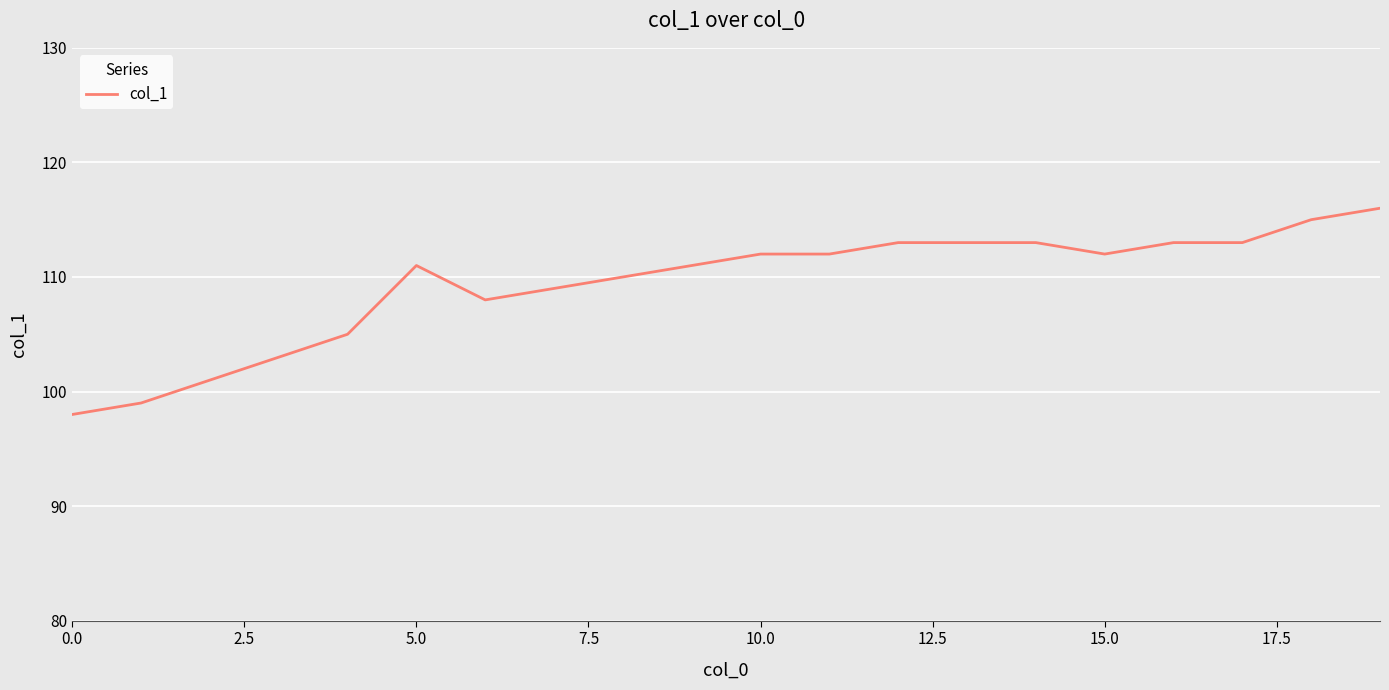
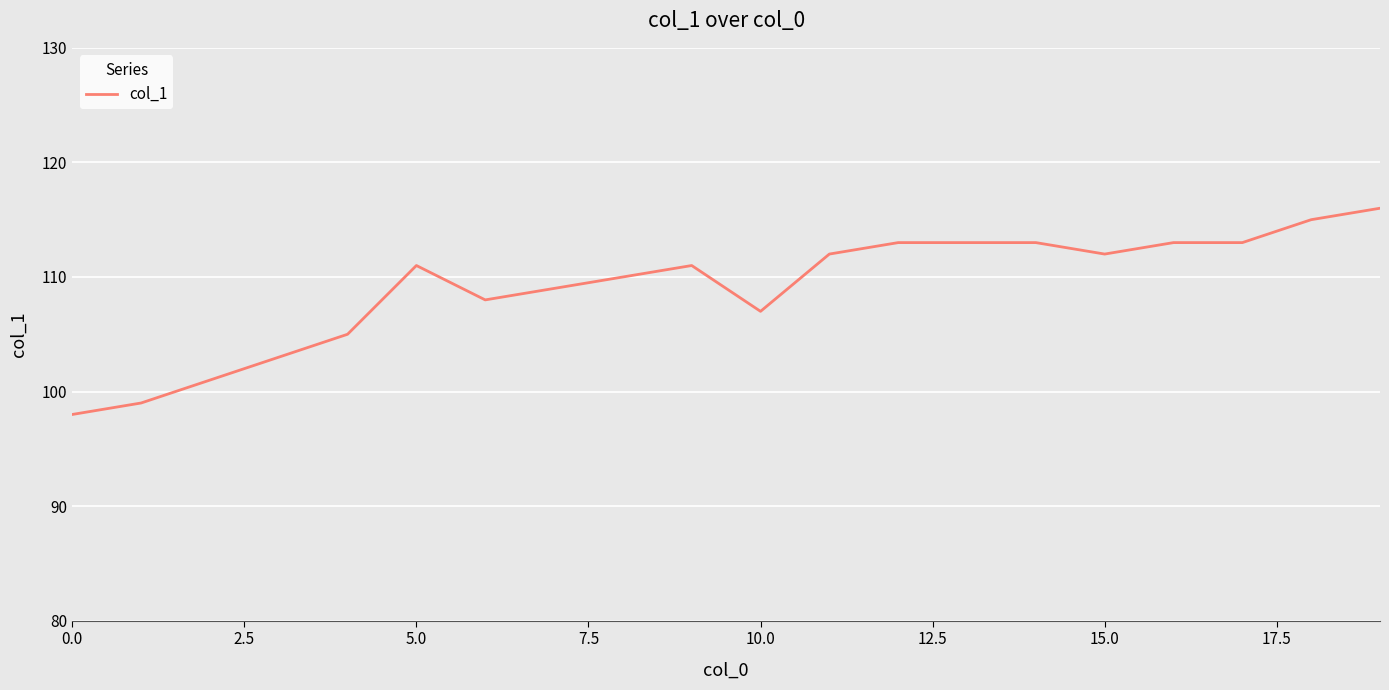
10.0: 112 -> 107
